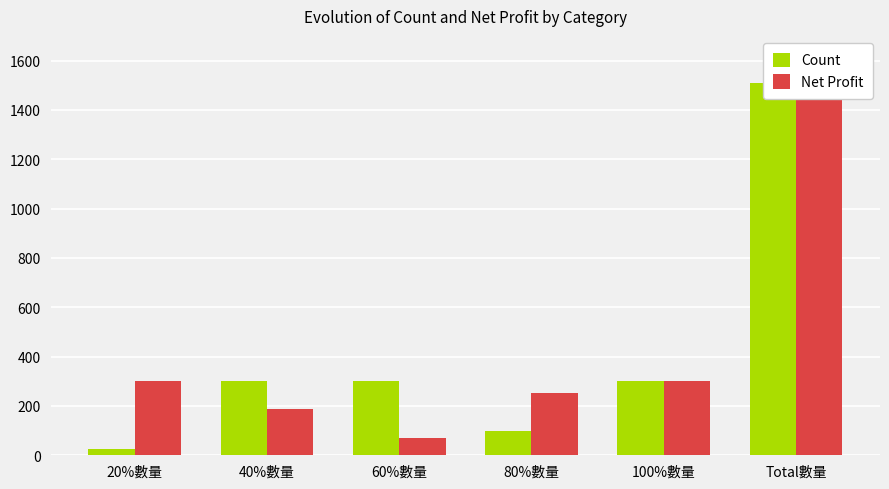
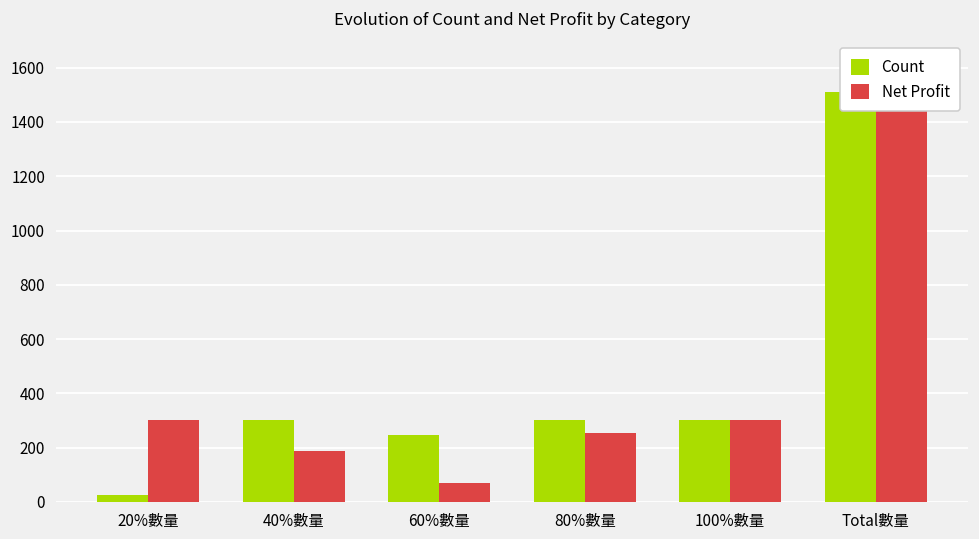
Count, 60%數量: 300 -> 250
Count, 80%數量: 100 -> 300
